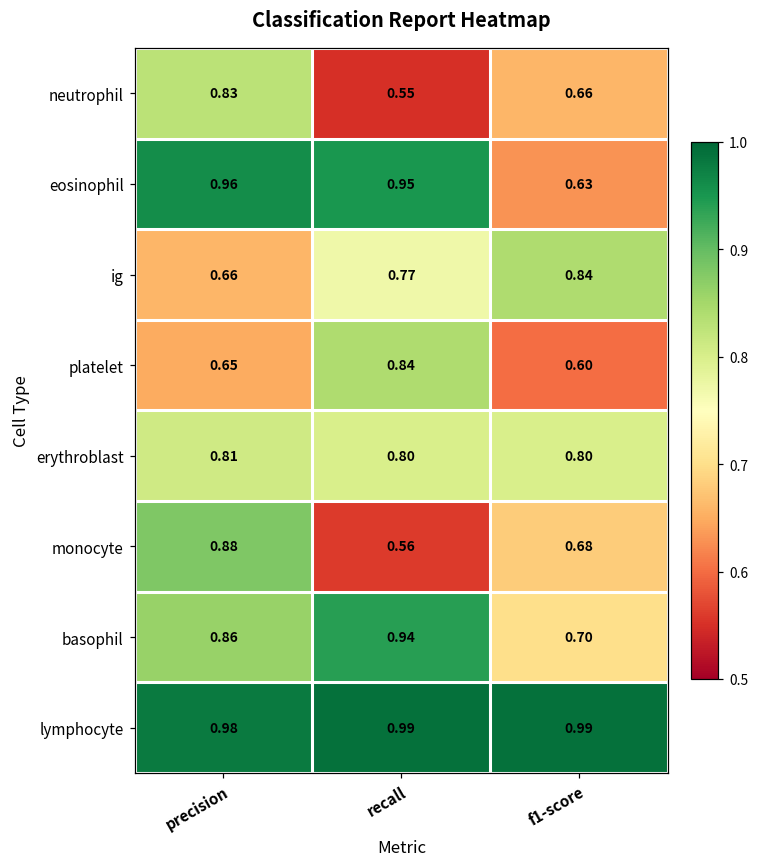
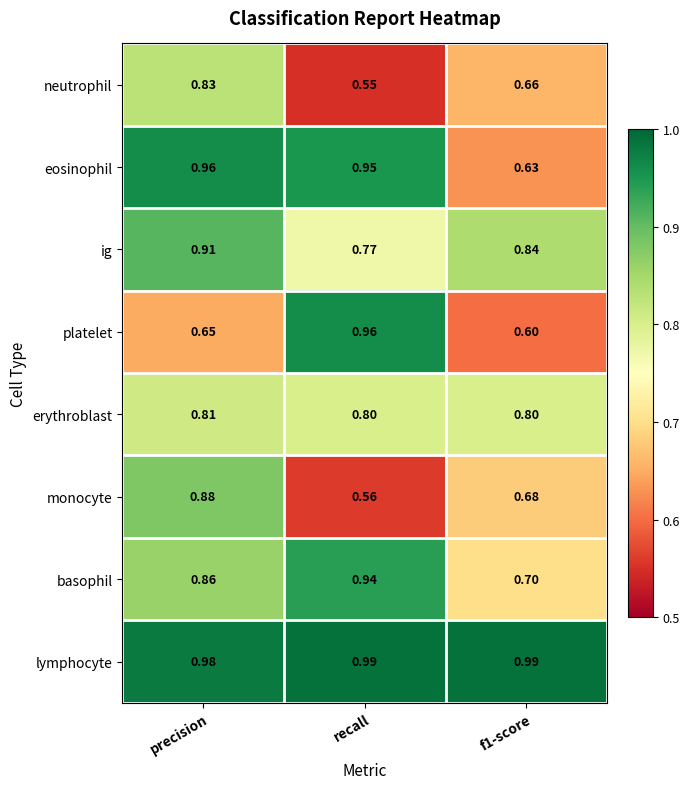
ig, precision: 0.66 -> 0.91
platelet, recall: 0.84 -> 0.96
